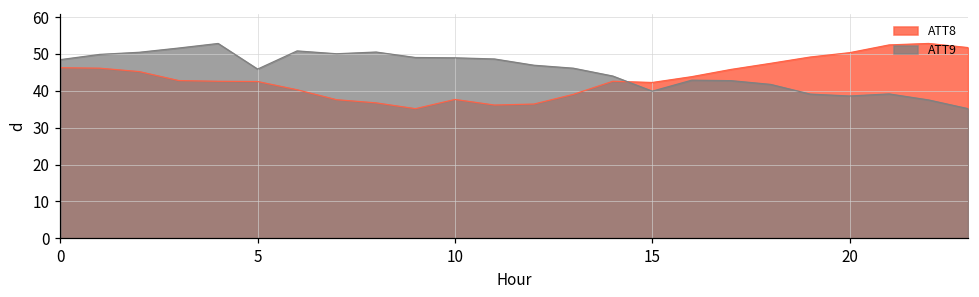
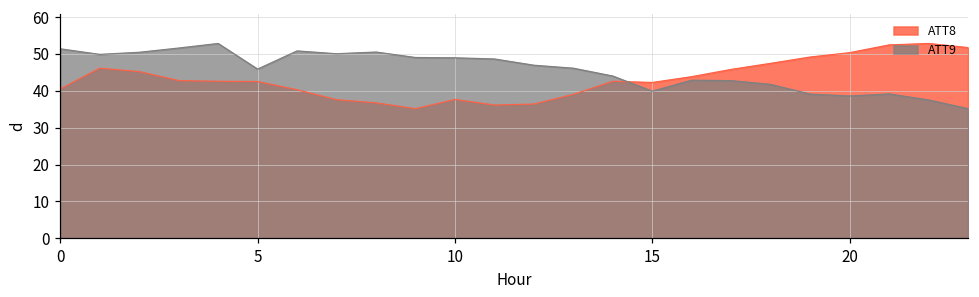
ATT8, 0: 46 -> 40
ATT9, 0: 48 -> 51
